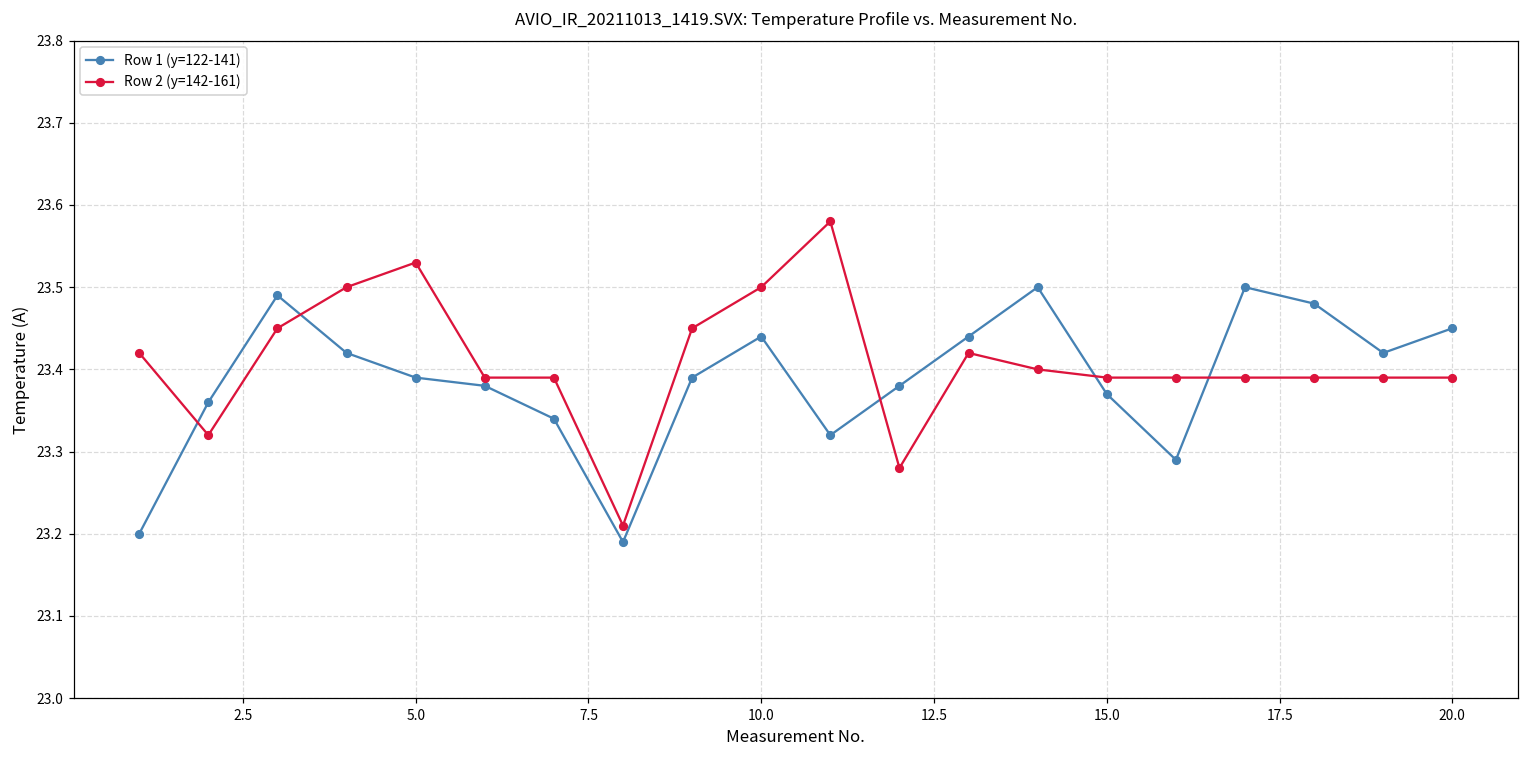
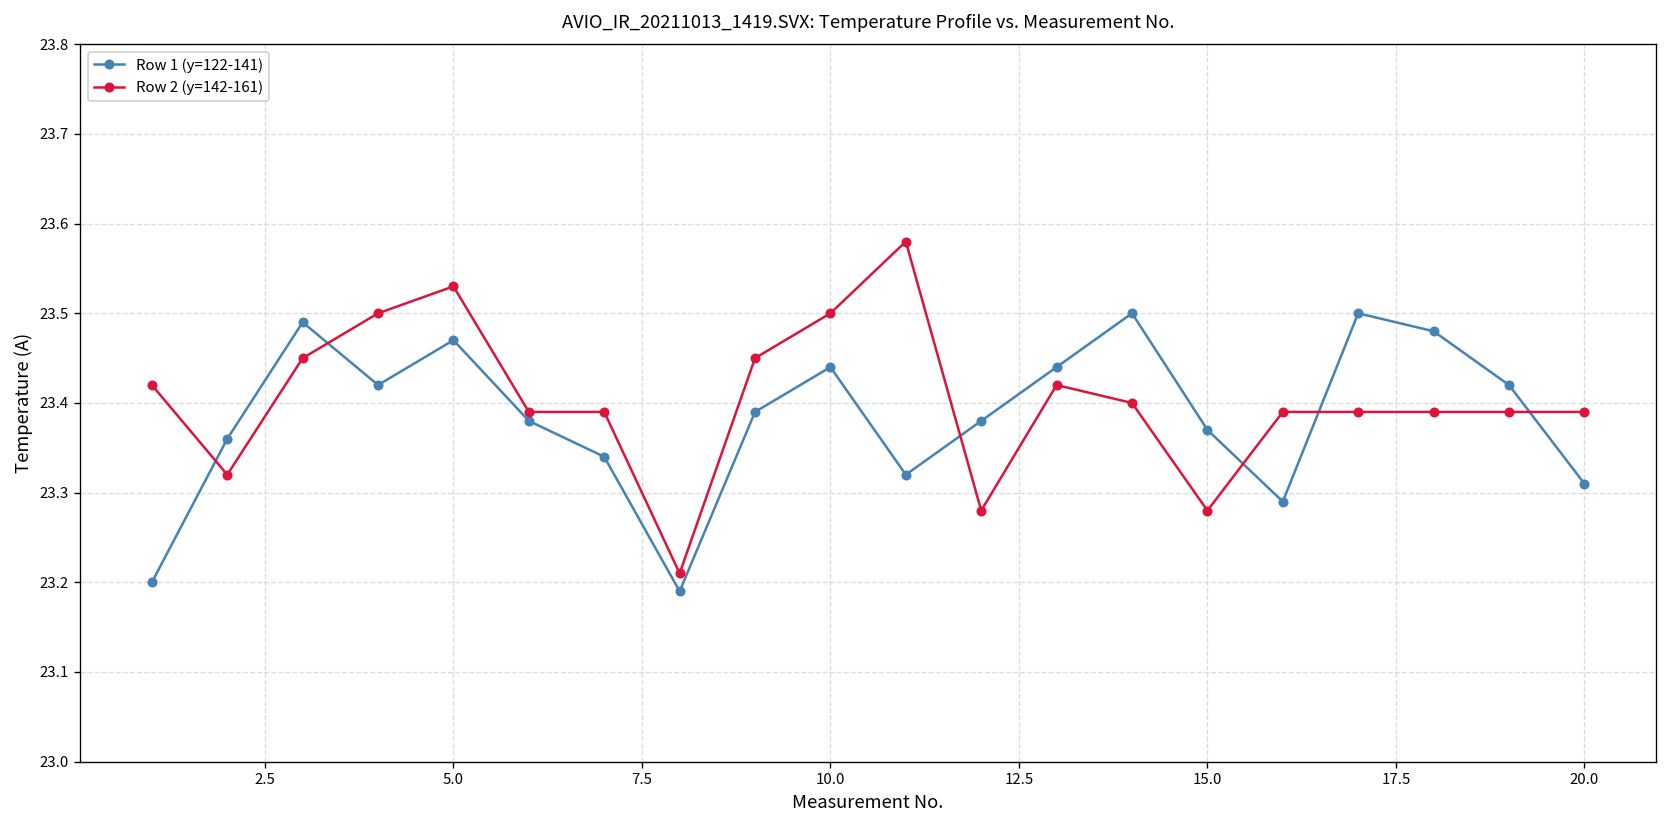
Row 1 (y=122-141), 5.0: 23.39 -> 23.47
Row 2 (y=142-161), 15.0: 23.39 -> 23.28
Row 1 (y=122-141), 20.0: 23.45 -> 23.31
